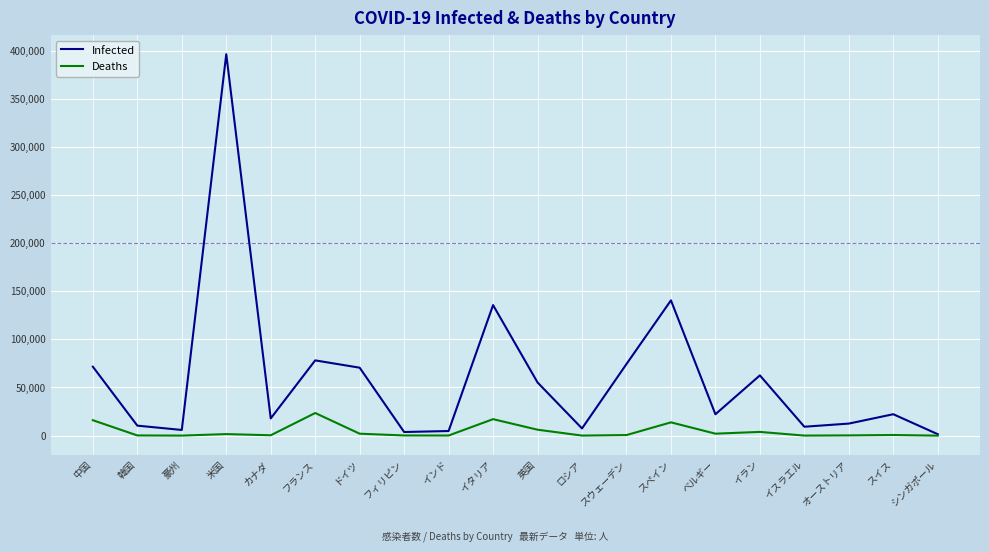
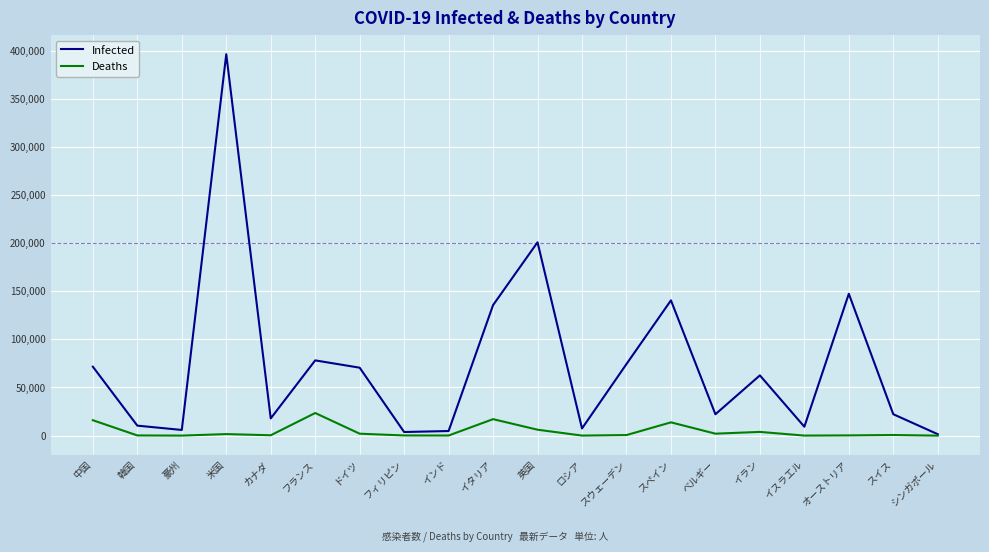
Infected, 英国: 60,000 -> 200,000
Infected, オーストリア: 10,000 -> 150,000
